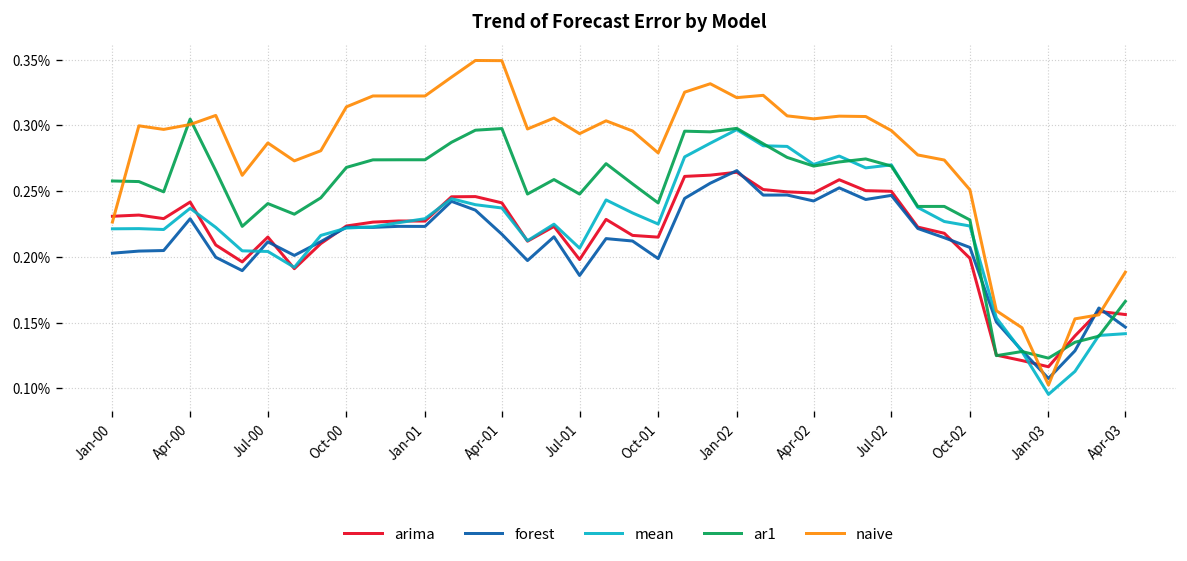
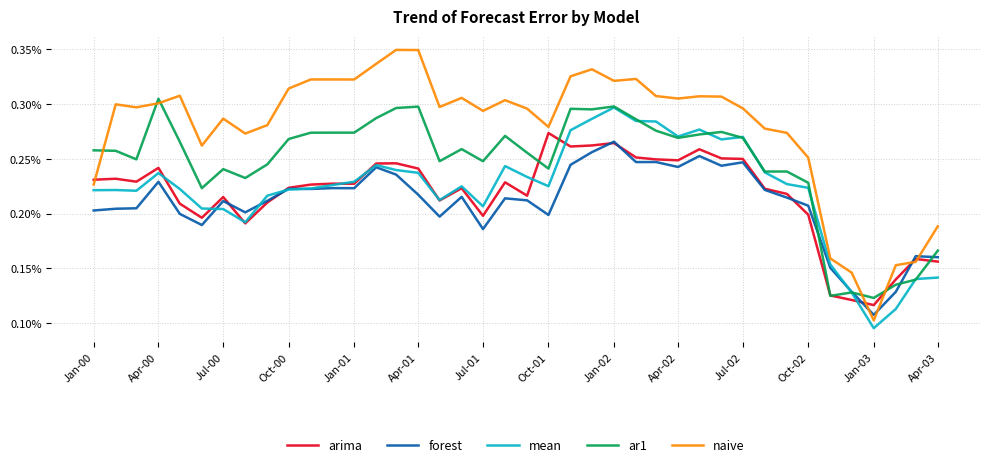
arima, Oct-01: 0.215% -> 0.274%
forest, Apr-03: 0.147% -> 0.160%
